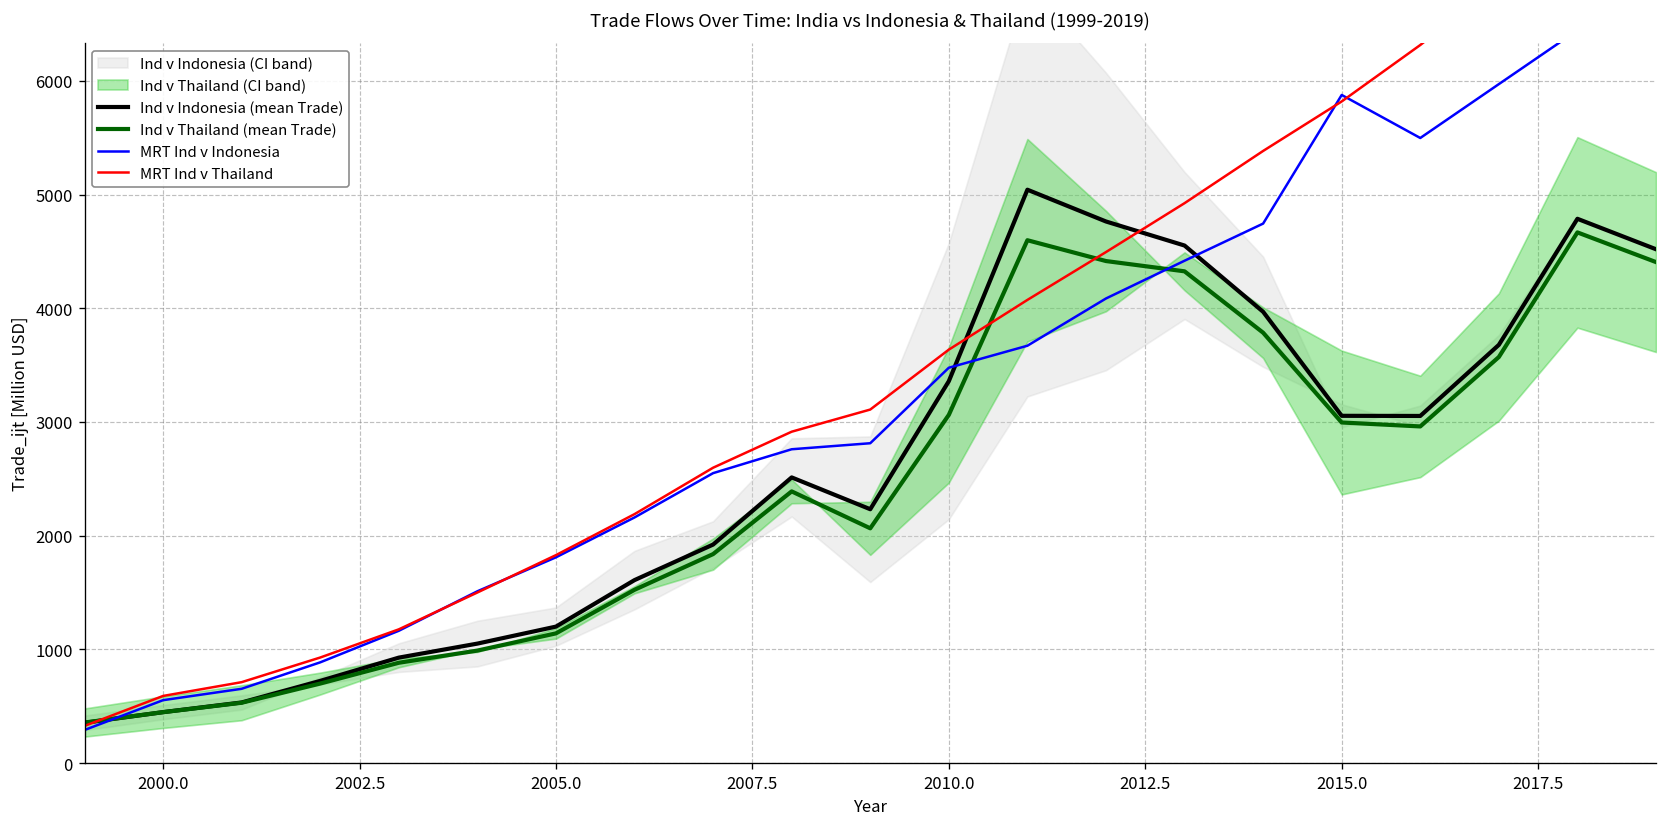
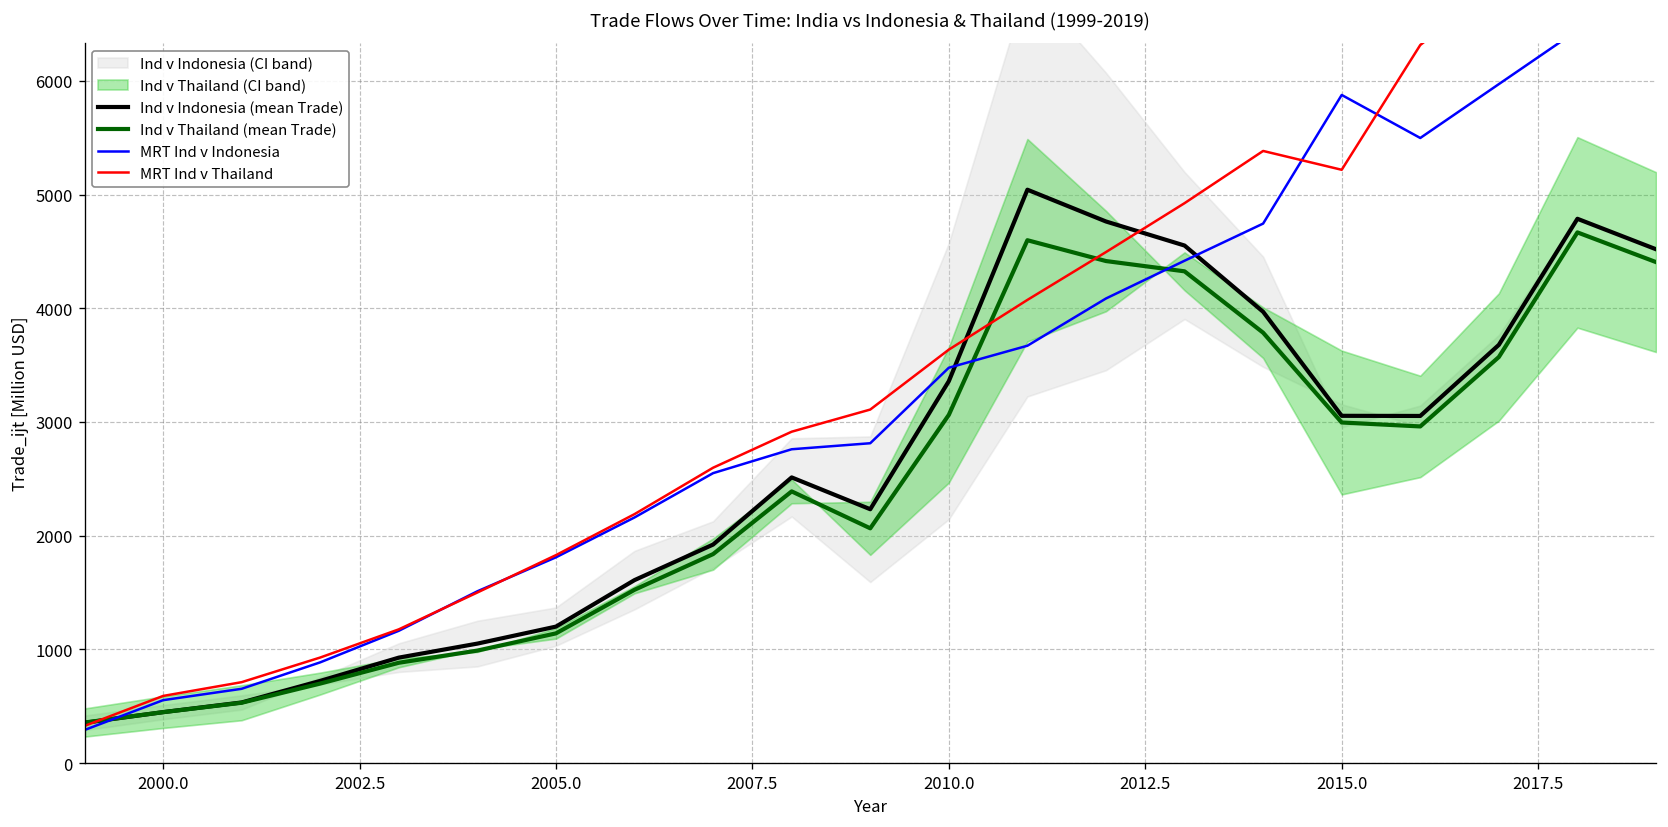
MRT Ind v Thailand, 2015.0: 5800 -> 5200
